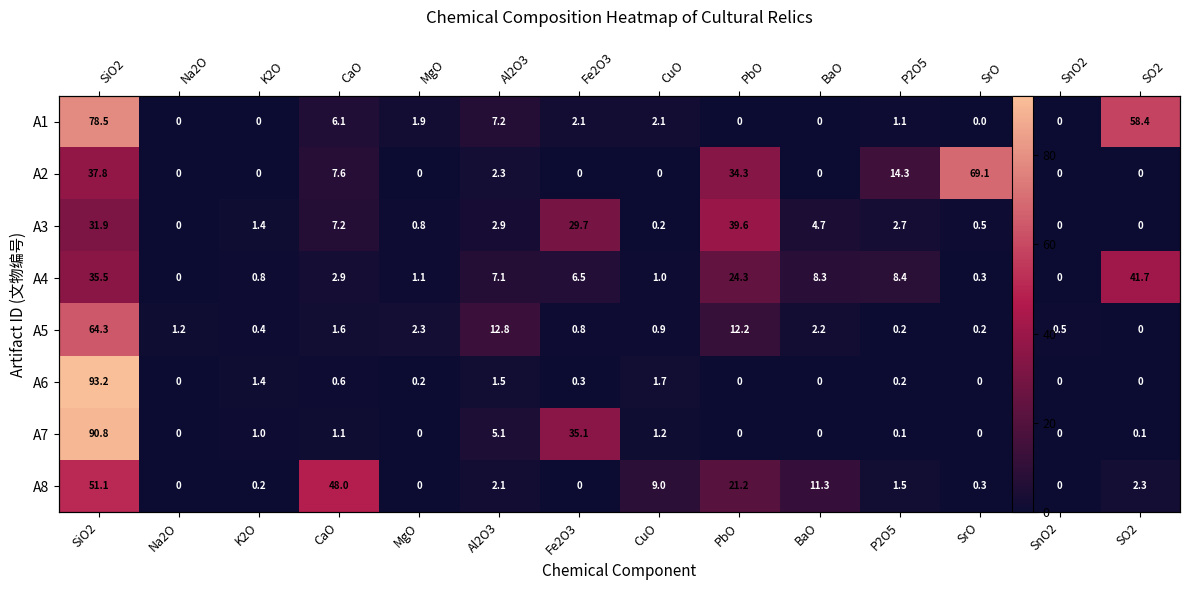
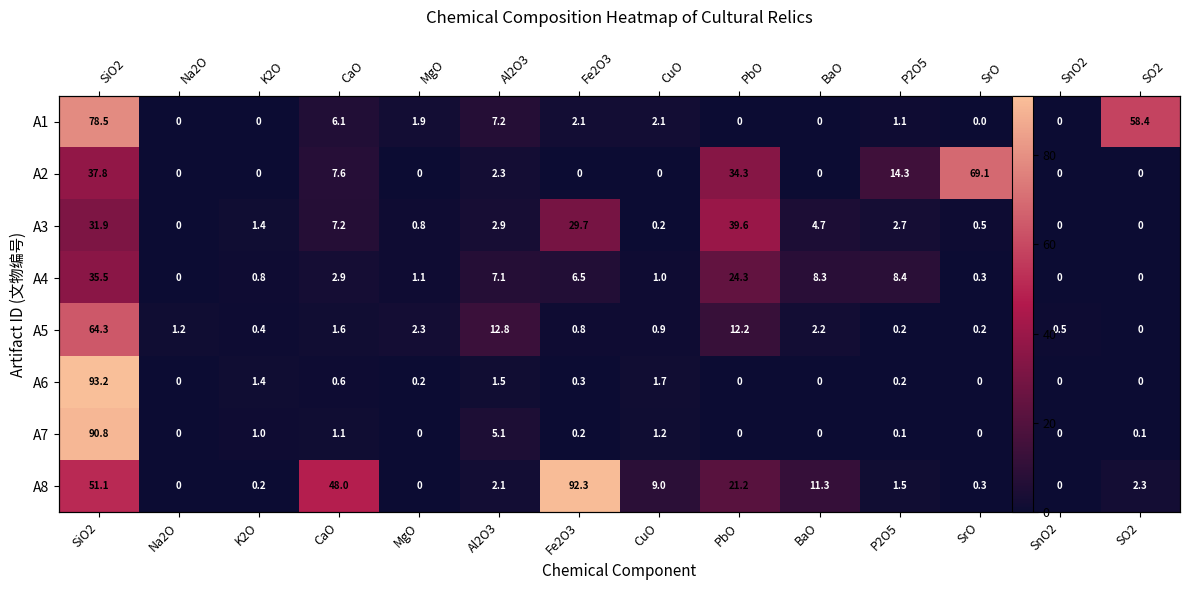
A4, SO2: 41.7 -> 0
A7, Fe2O3: 35.1 -> 0.2
A8, Fe2O3: 0 -> 92.3
